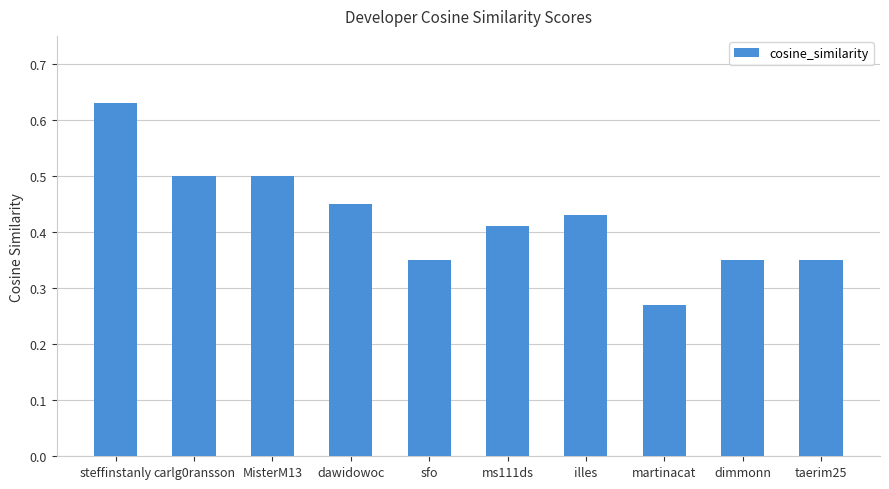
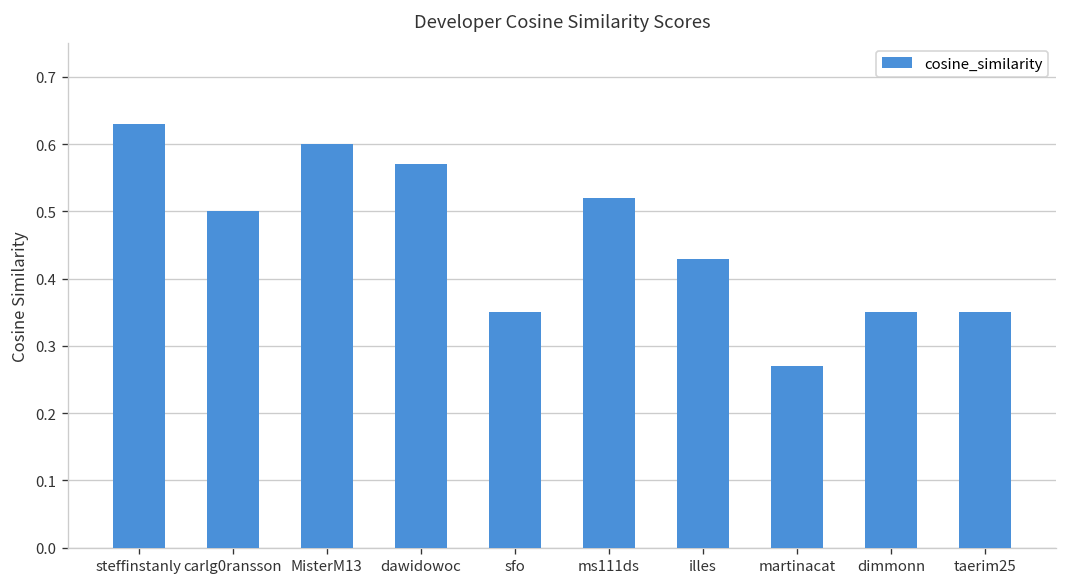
MisterM13: 0.5 -> 0.6
dawidowoc: 0.45 -> 0.57
ms111ds: 0.41 -> 0.52
